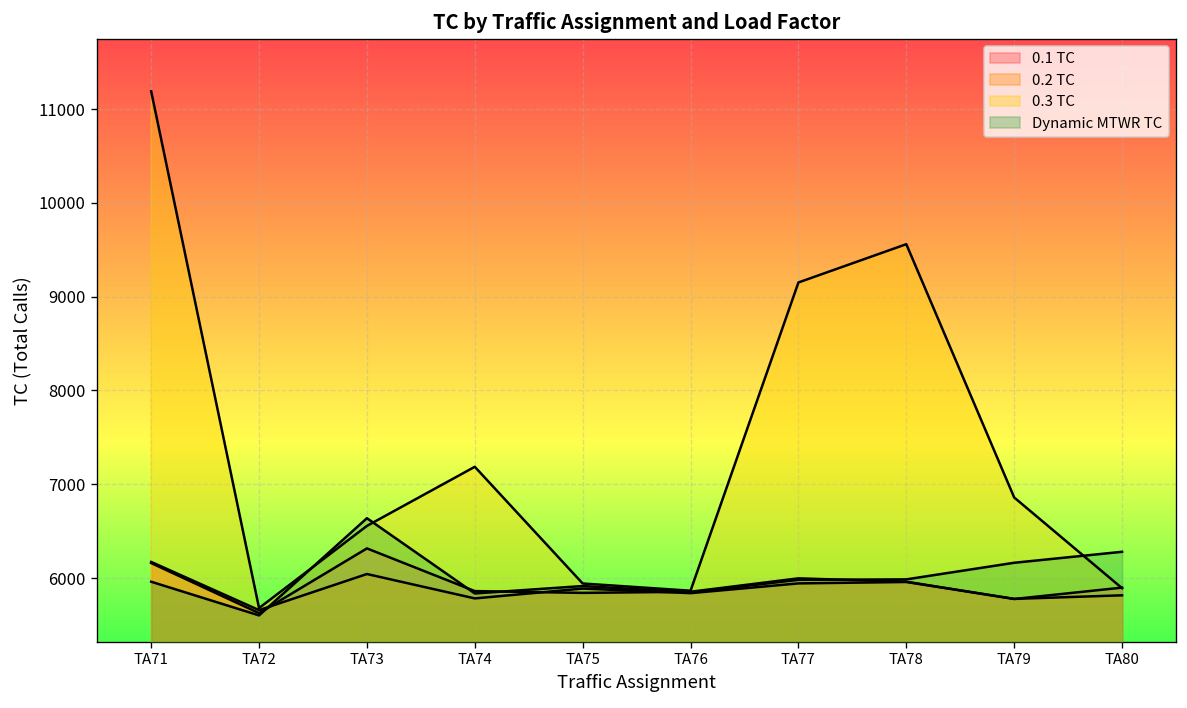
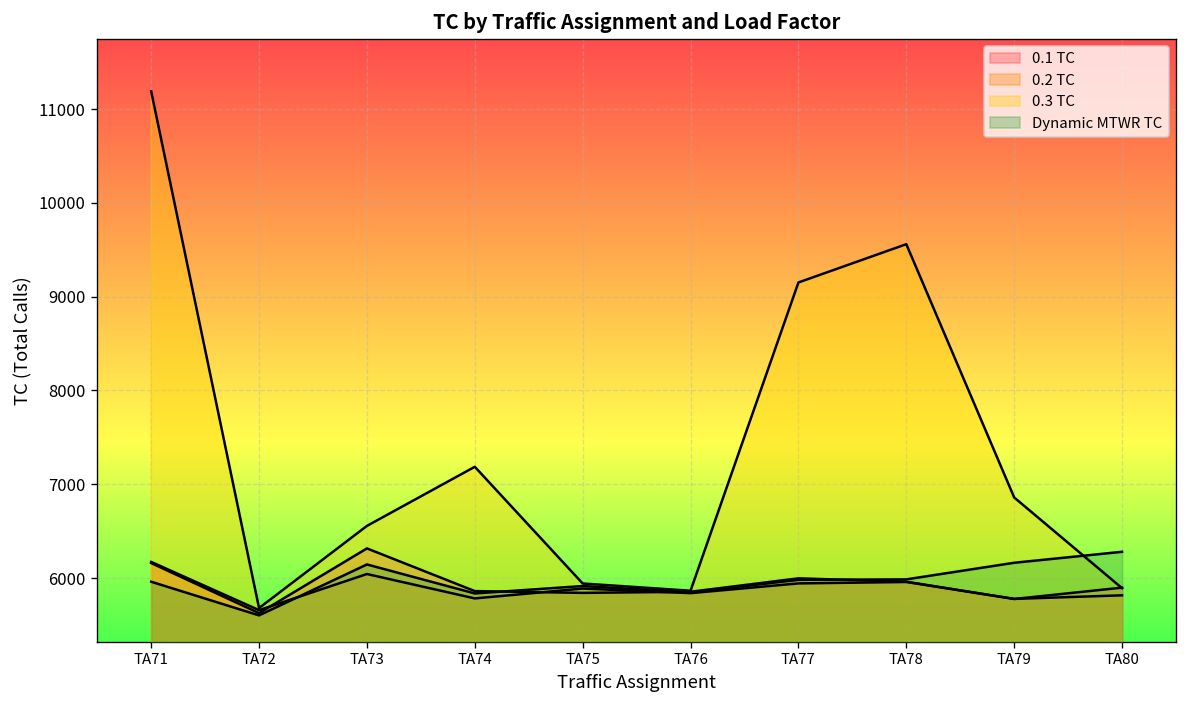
Dynamic MTWR TC, TA73: 6600 -> 6100
